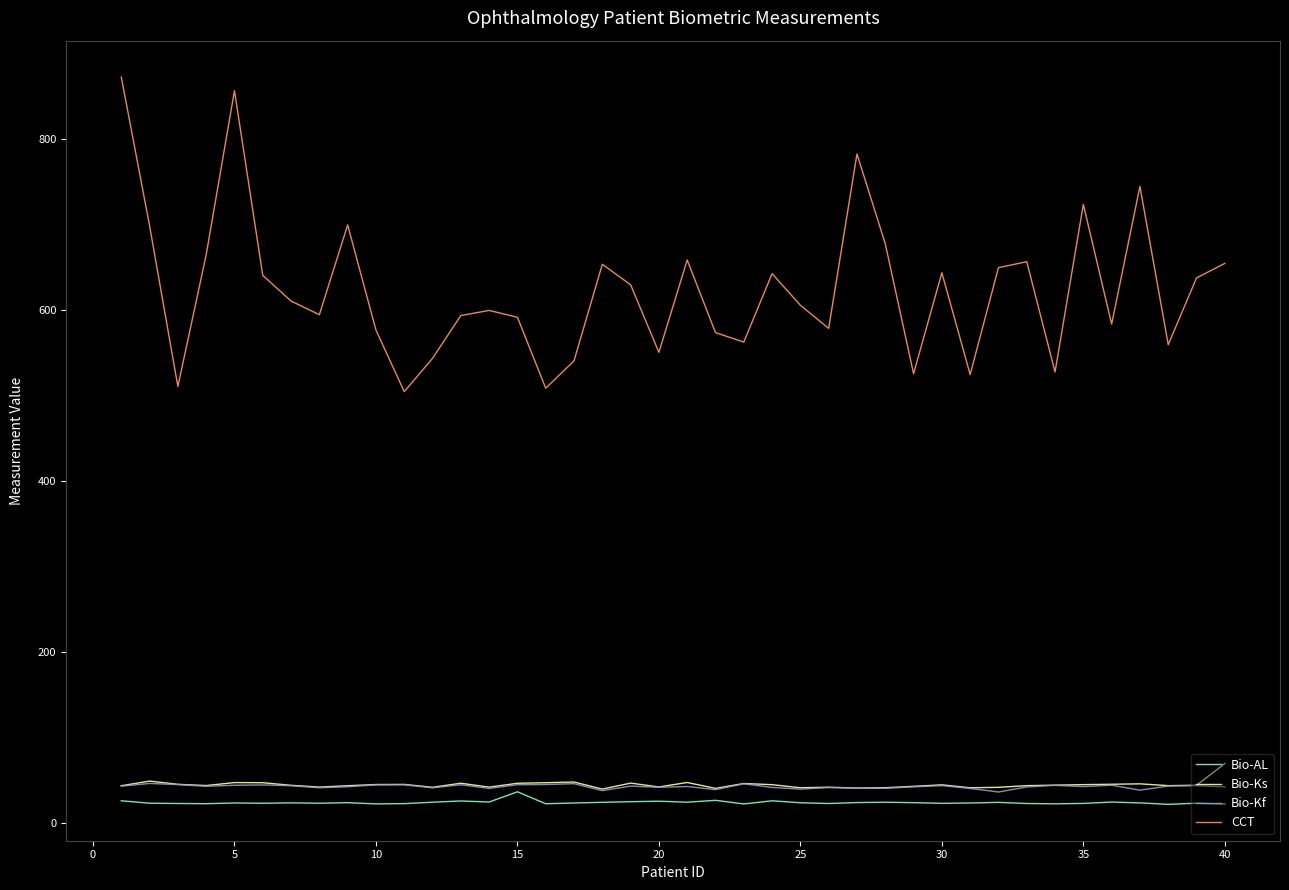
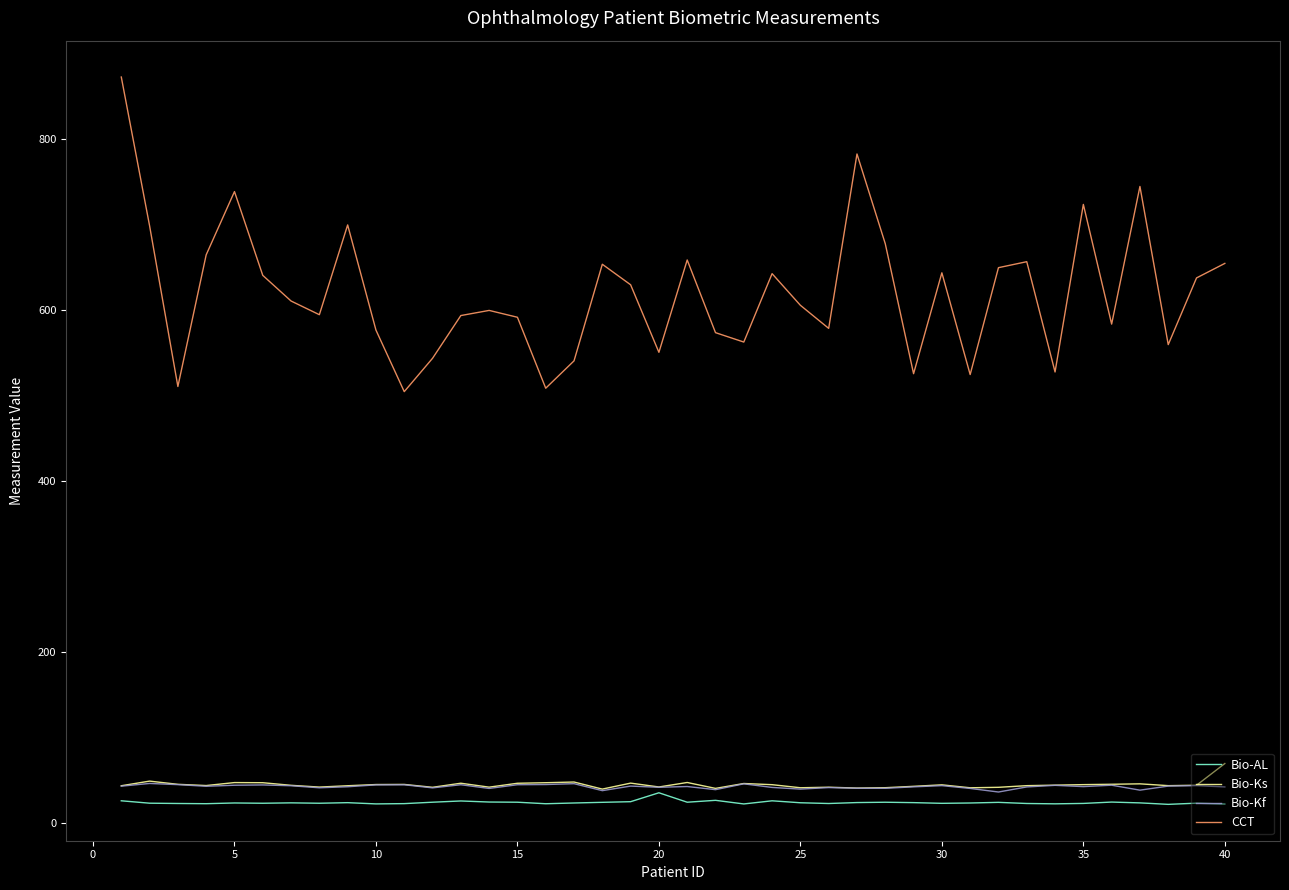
CCT, 5: 860 -> 740
Bio-AL, 15: 40 -> 20
Bio-AL, 20: 30 -> 40
